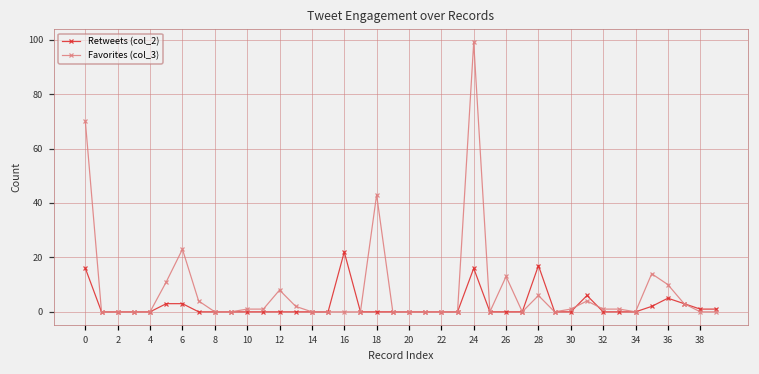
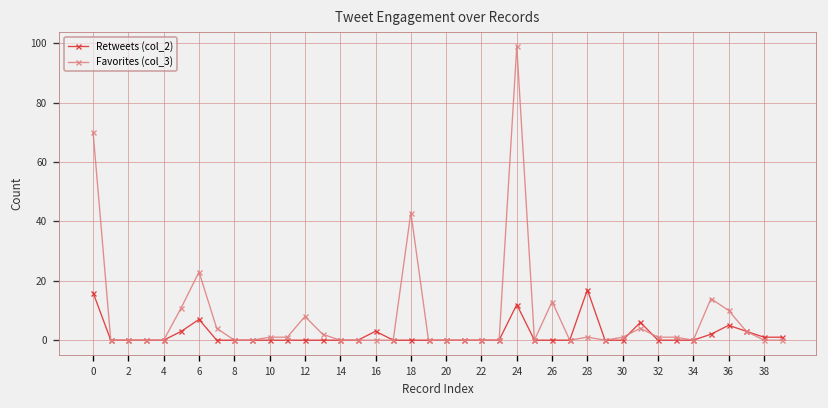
Retweets (col_2), 6: 3 -> 7
Retweets (col_2), 16: 22 -> 3
Retweets (col_2), 24: 16 -> 12
Favorites (col_3), 28: 6 -> 1
